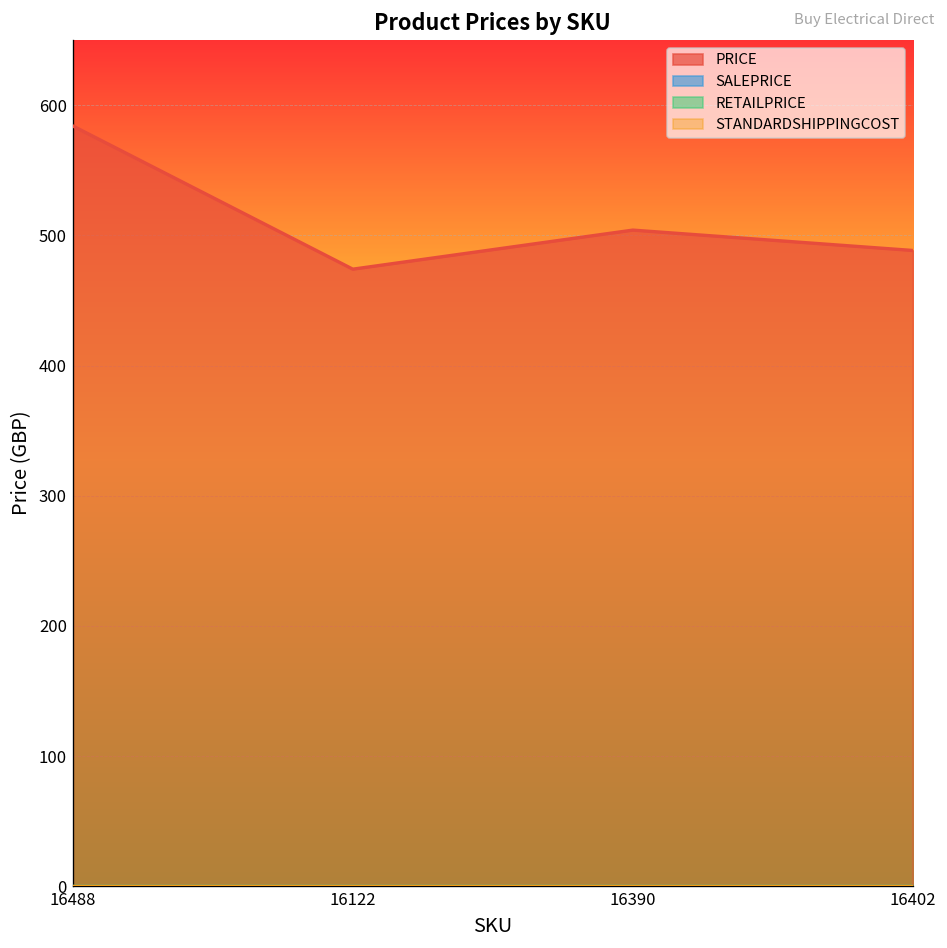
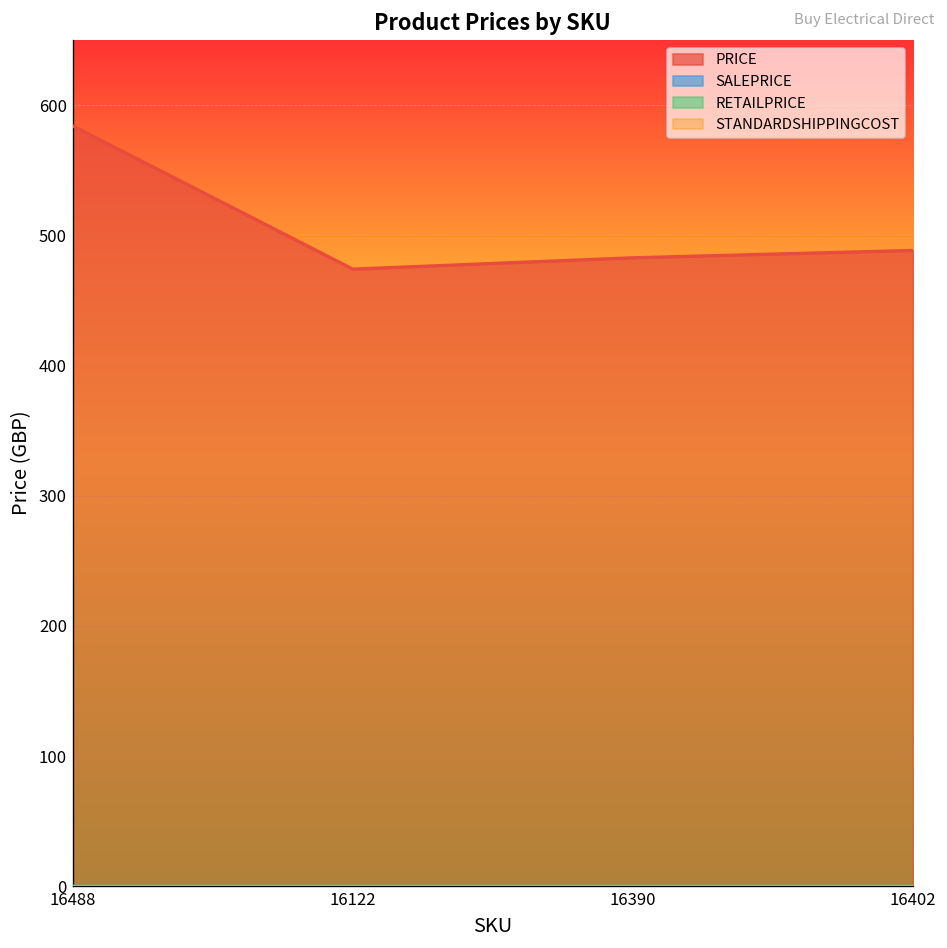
PRICE, 16390: 504 -> 483
